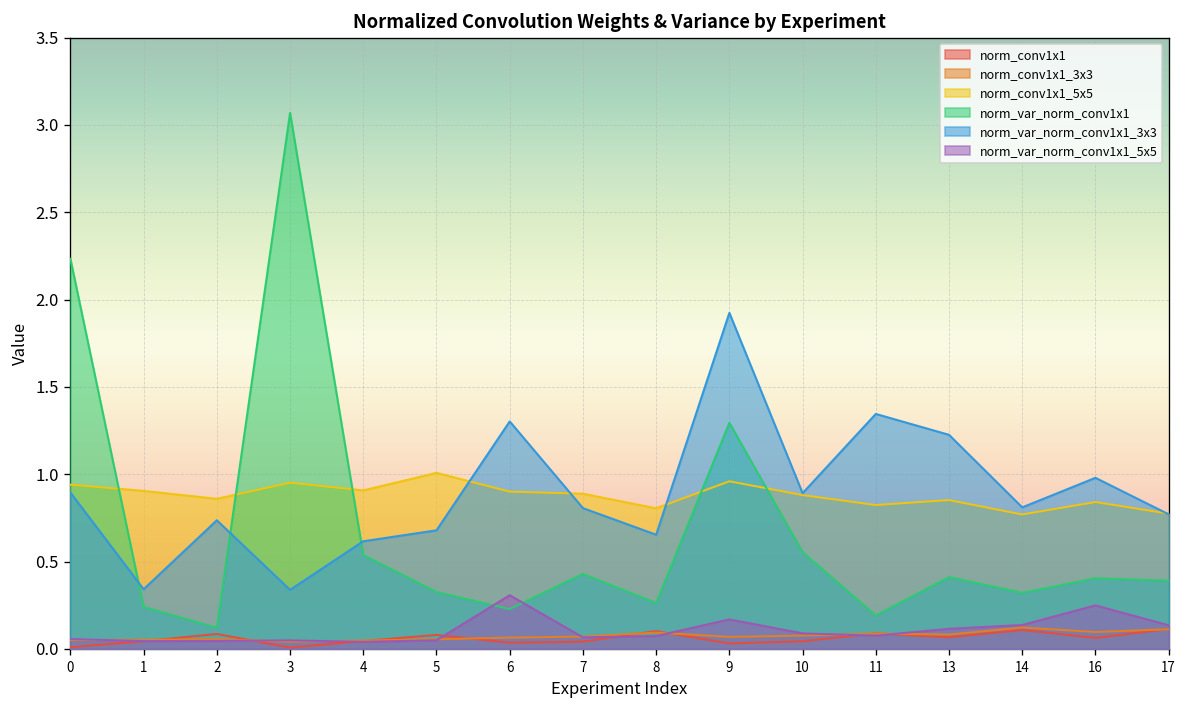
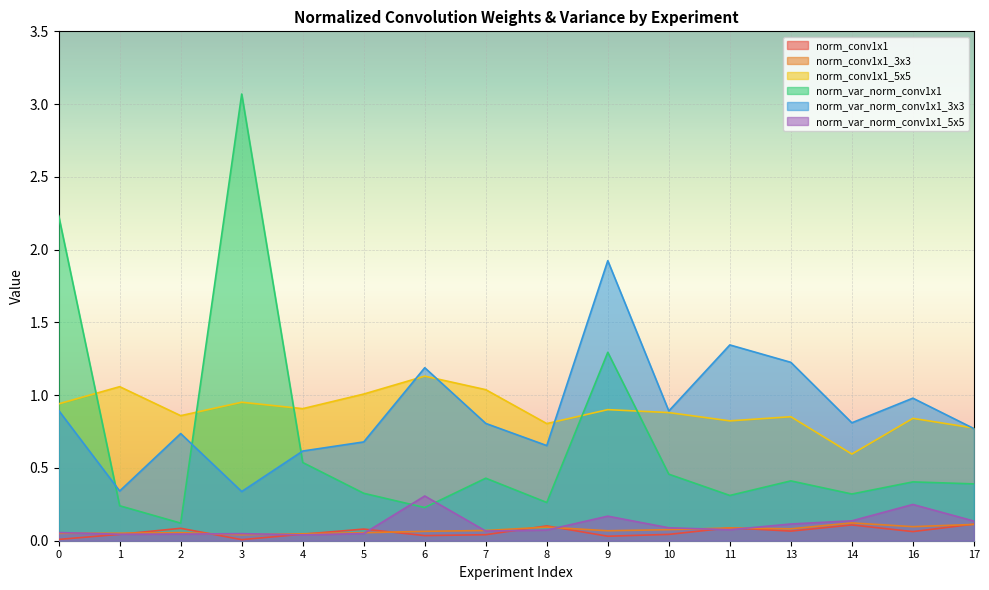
norm_conv1x1_5x5, 1: 0.90 -> 1.06
norm_conv1x1_5x5, 6: 0.90 -> 1.13
norm_var_norm_conv1x1_3x3, 6: 1.30 -> 1.19
norm_conv1x1_5x5, 7: 0.89 -> 1.04
norm_conv1x1_5x5, 9: 0.96 -> 0.90
norm_var_norm_conv1x1, 10: 0.55 -> 0.46
norm_var_norm_conv1x1, 11: 0.19 -> 0.31
norm_conv1x1_5x5, 14: 0.77 -> 0.60
